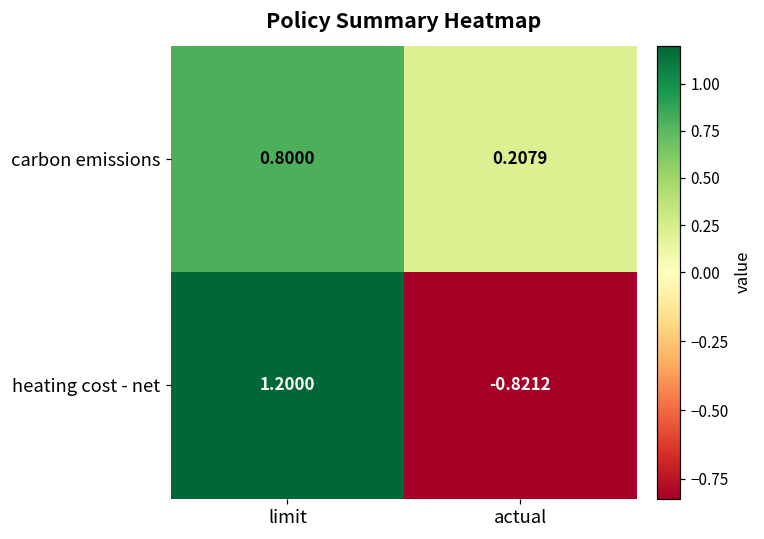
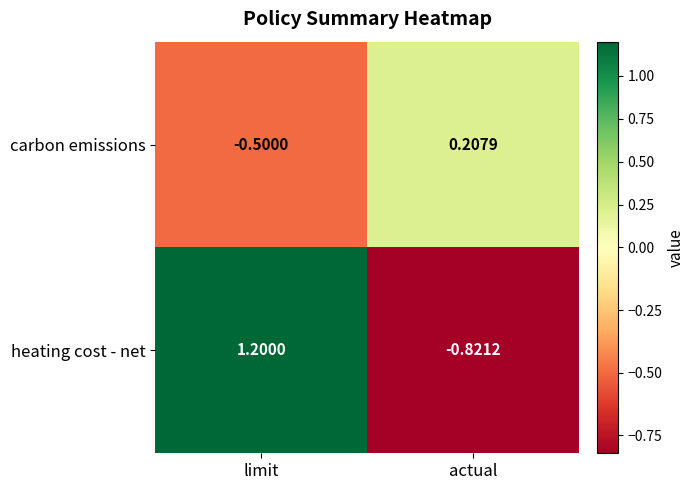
carbon emissions, limit: 0.8000 -> -0.5000
